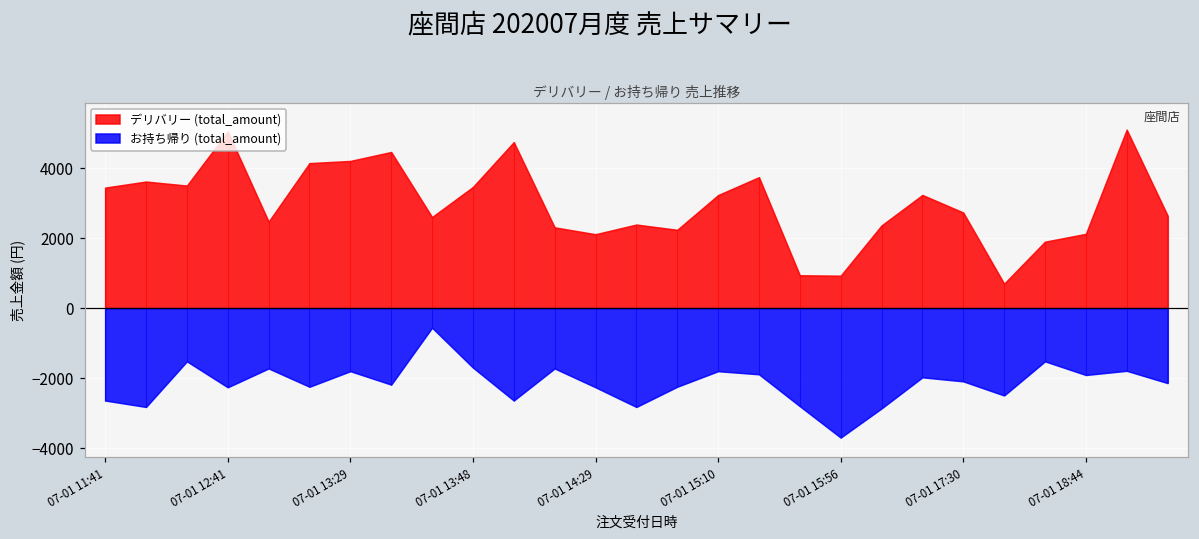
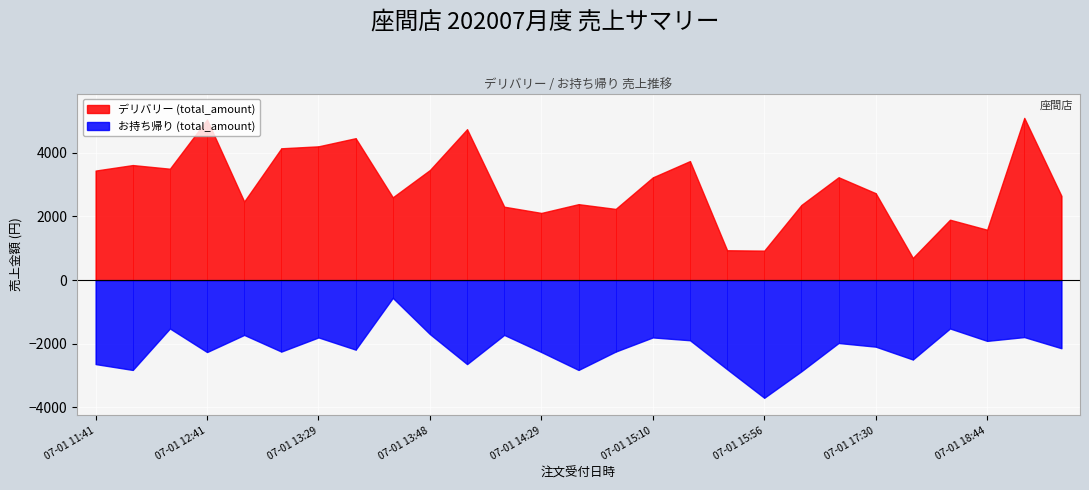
デリバリー (total_amount), 07-01 18:44: 2100 -> 1600
